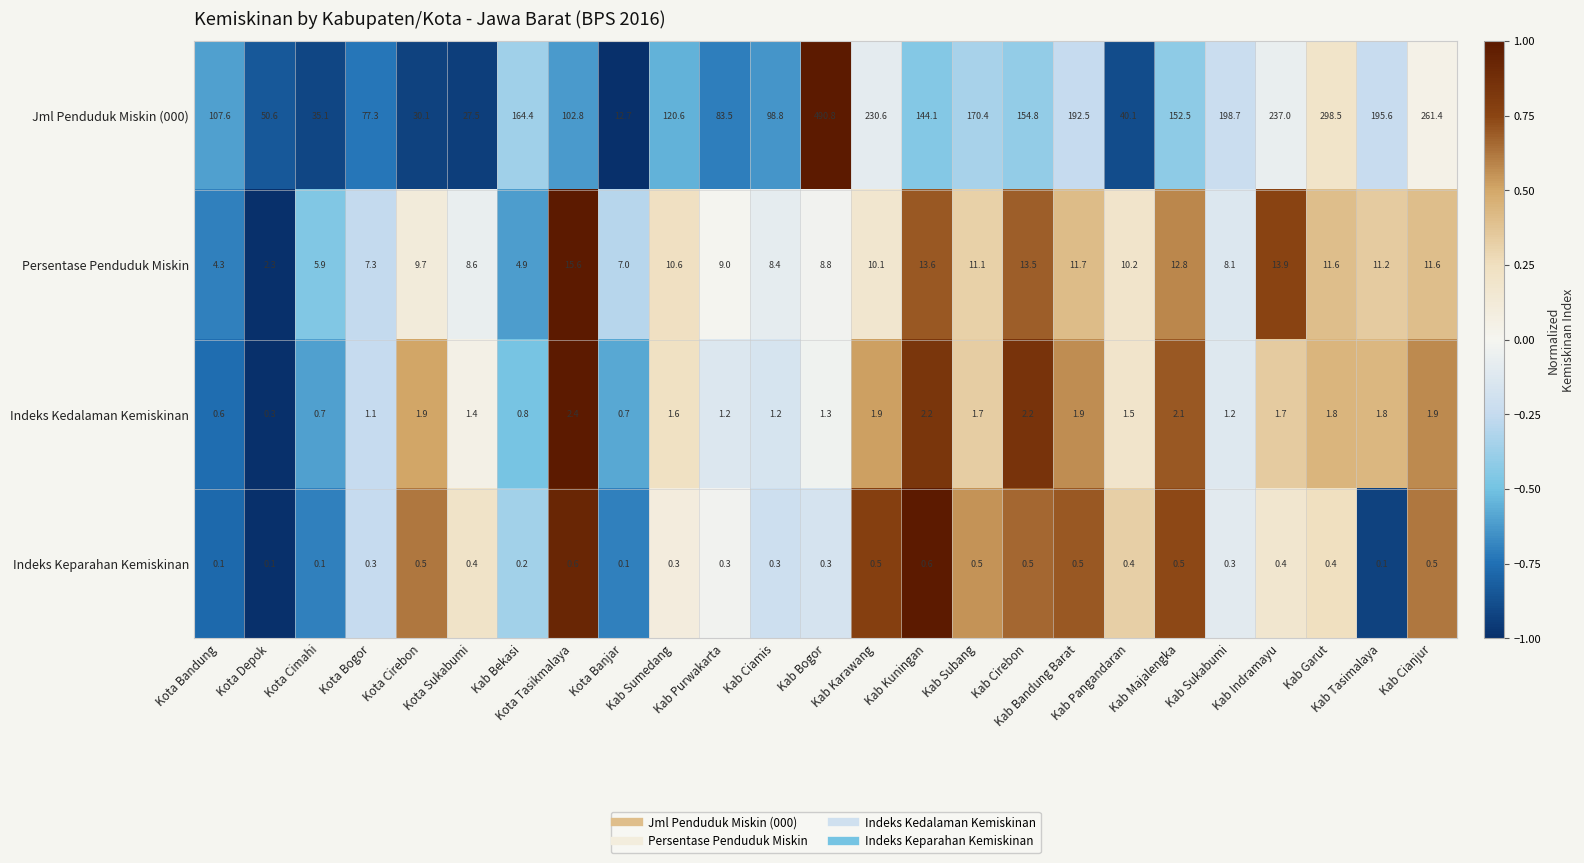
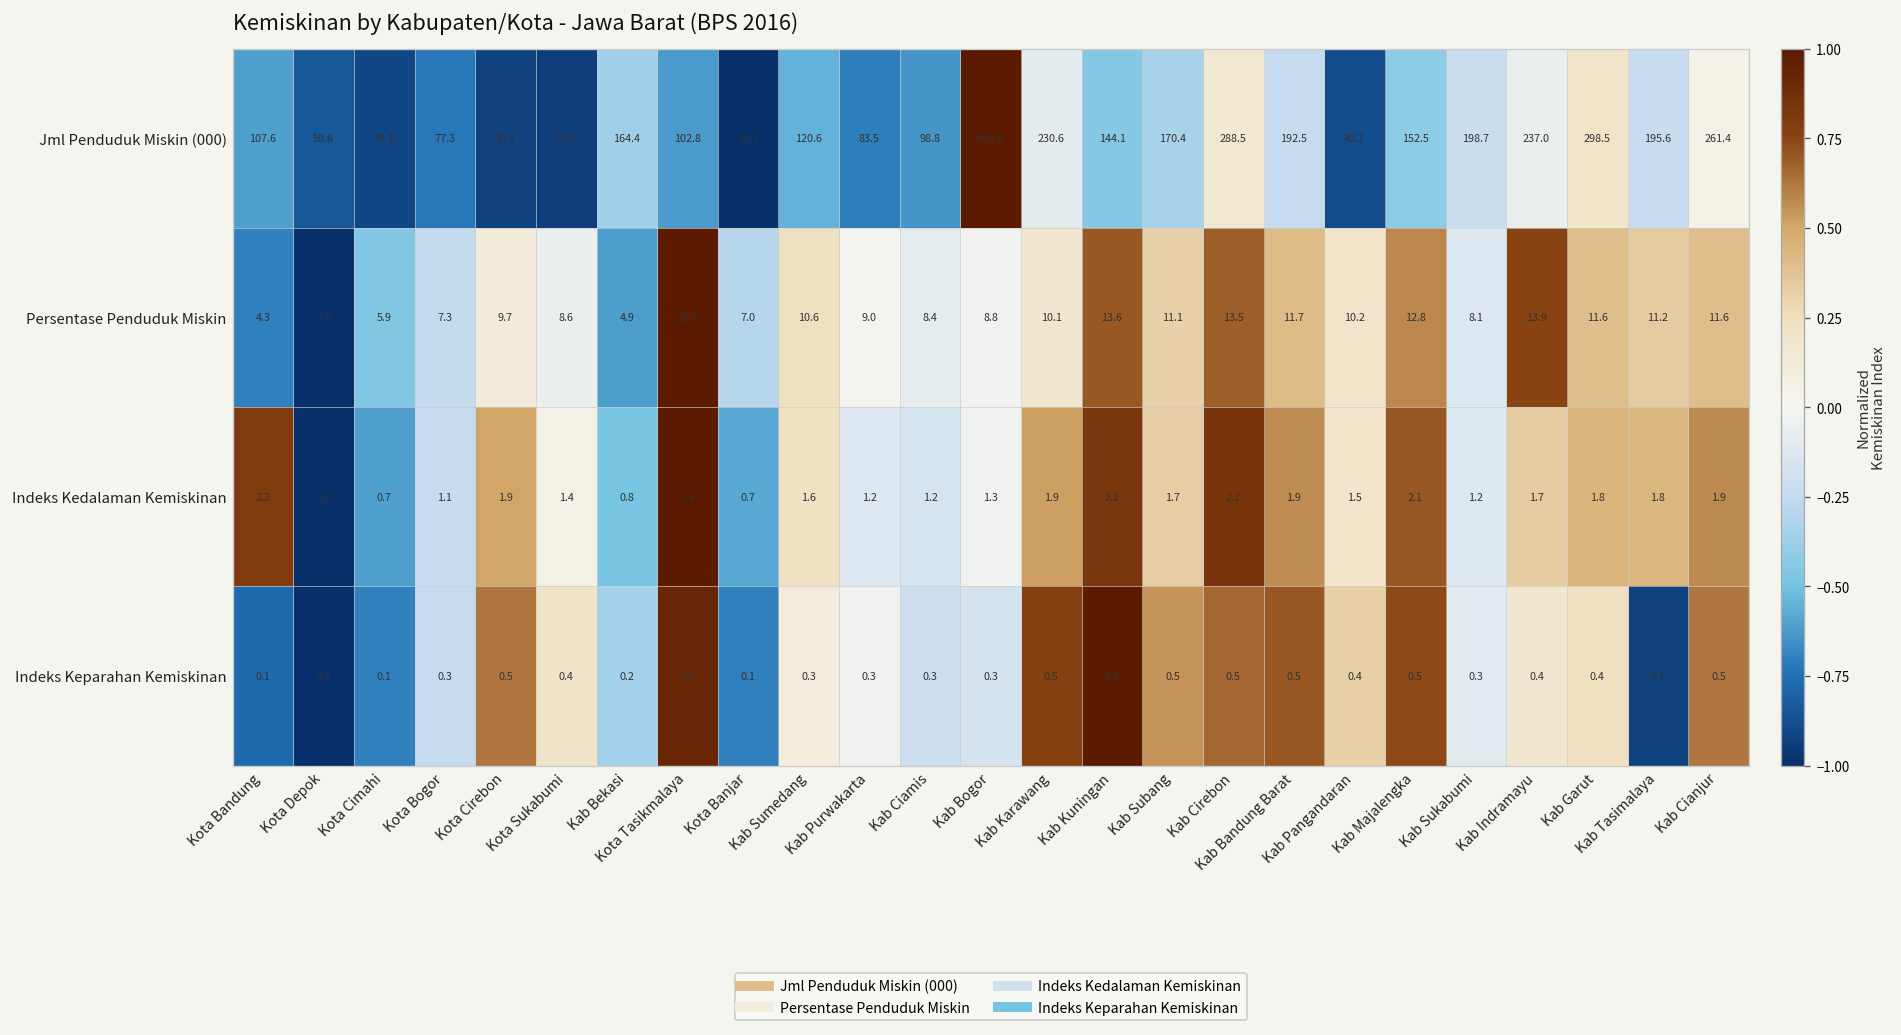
Jml Penduduk Miskin (000), Kab Cirebon: 154.8 -> 288.5
Indeks Kedalaman Kemiskinan, Kota Bandung: 0.6 -> 2.2
